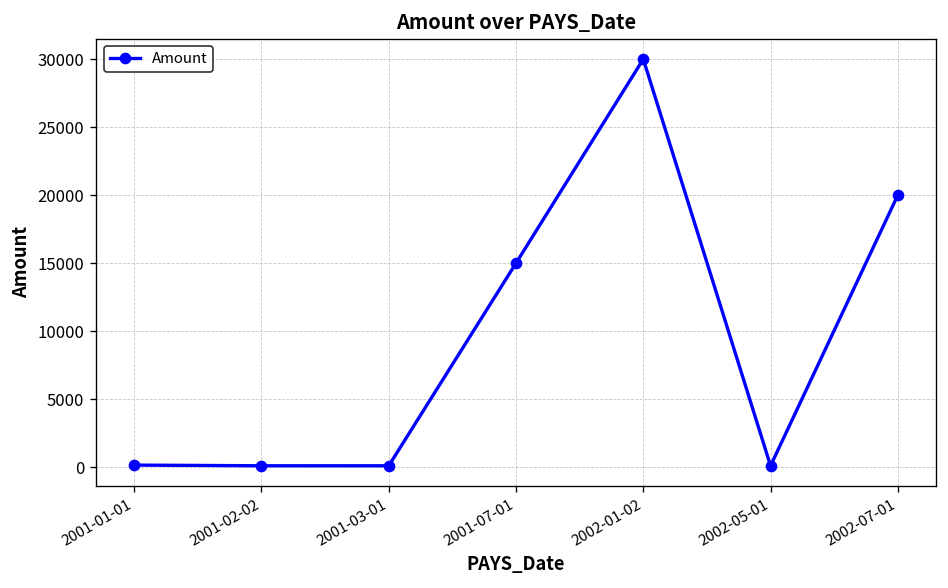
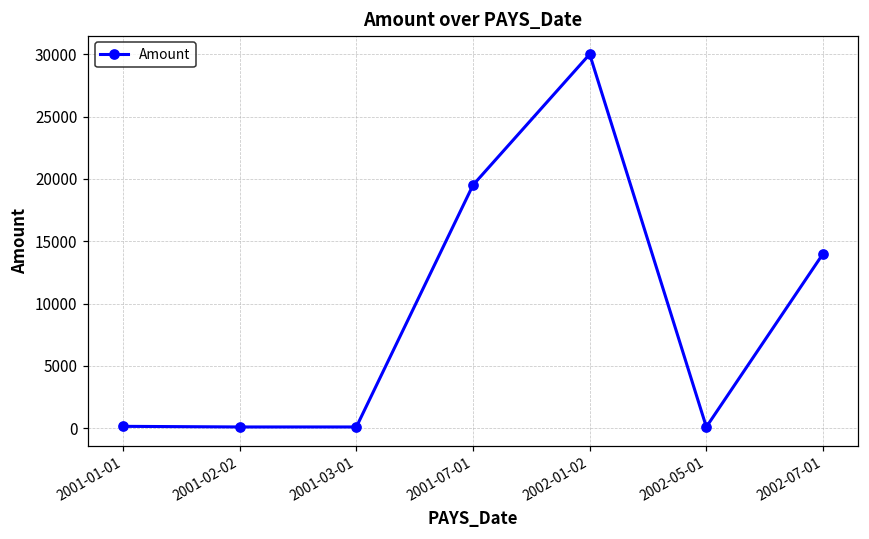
2001-07-01: 15000 -> 19500
2002-07-01: 20000 -> 14000
